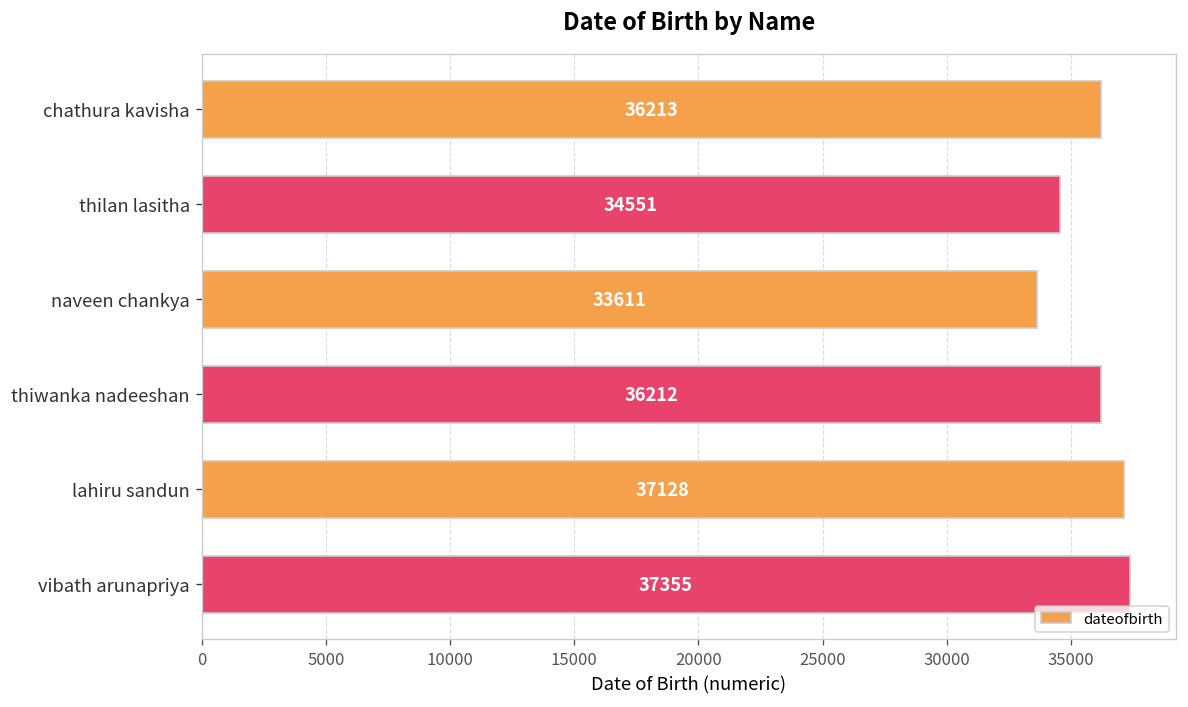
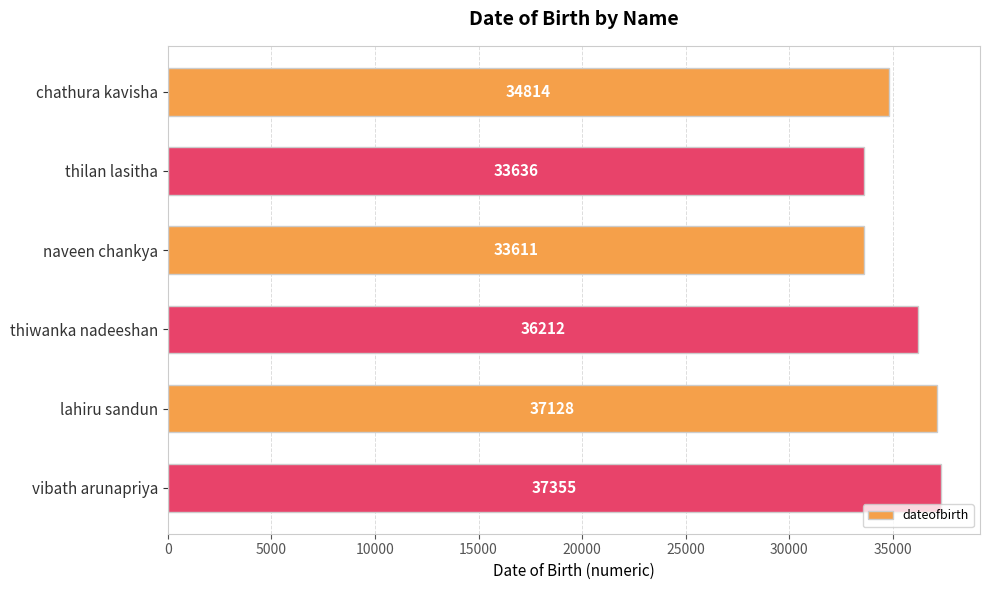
chathura kavisha: 36213 -> 34814
thilan lasitha: 34551 -> 33636
